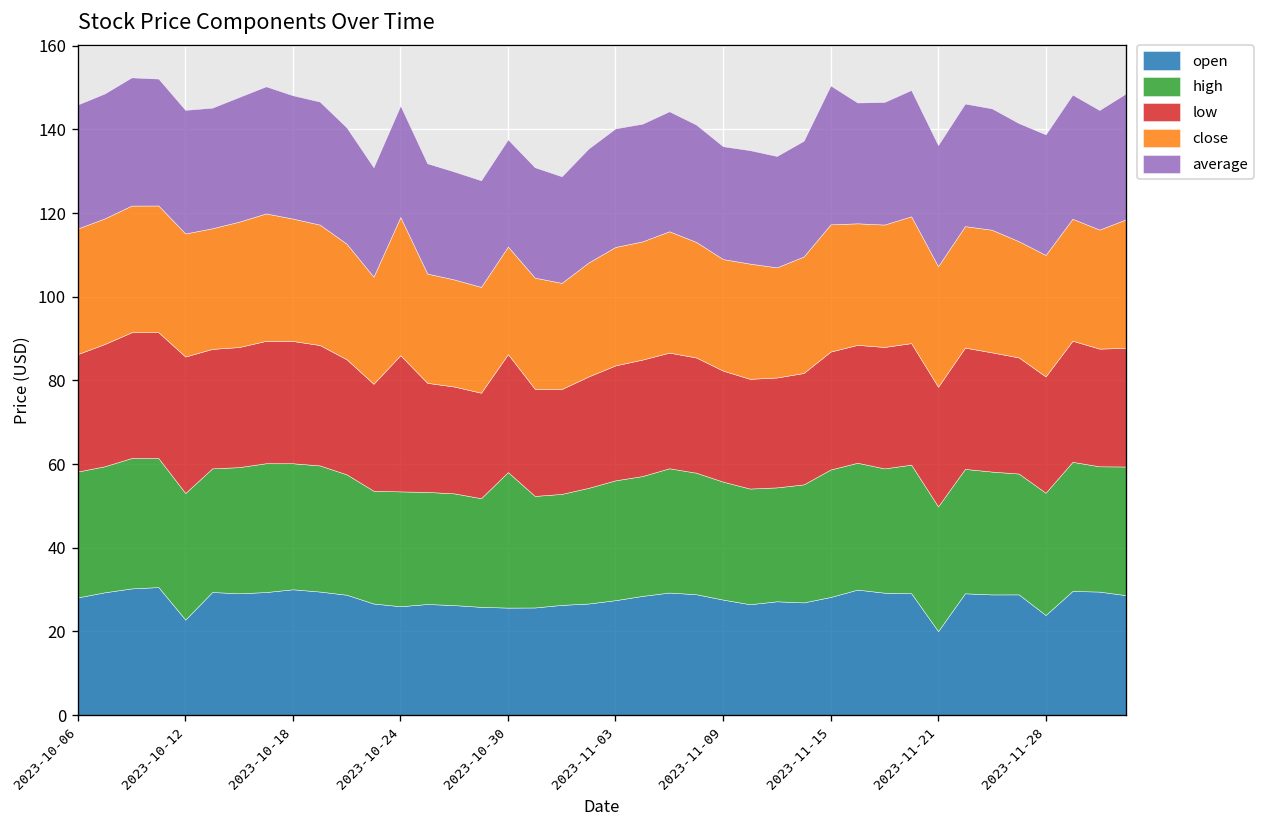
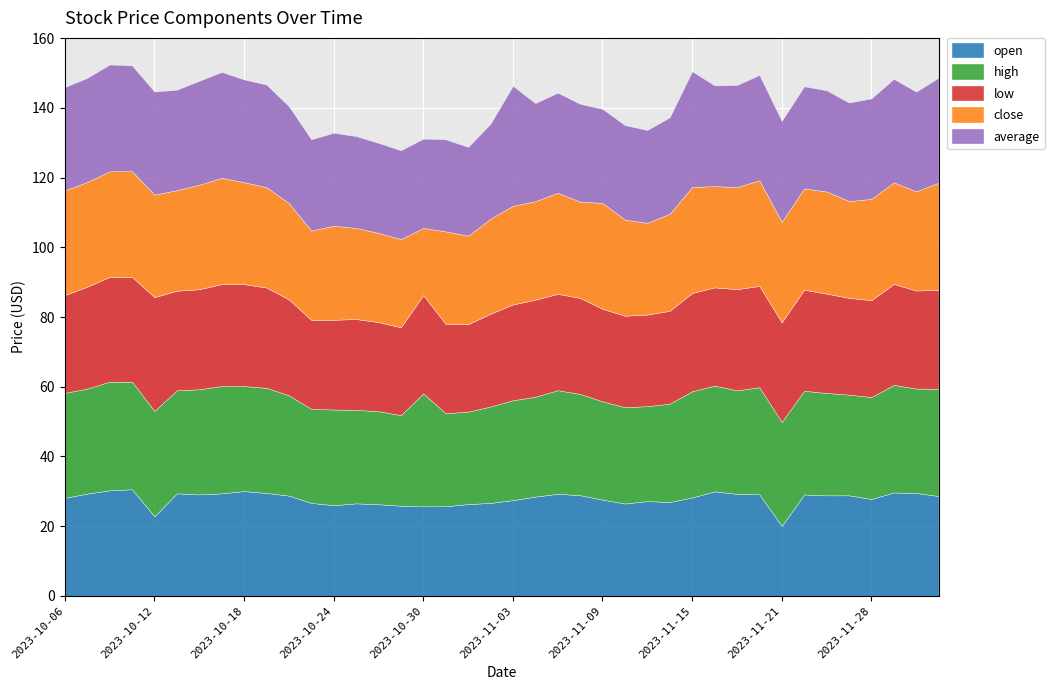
low, 2023-10-24: 33 -> 26
close, 2023-10-24: 33 -> 27
close, 2023-10-30: 26 -> 19
average, 2023-11-03: 28 -> 34
close, 2023-11-09: 27 -> 30
open, 2023-11-28: 24 -> 28
